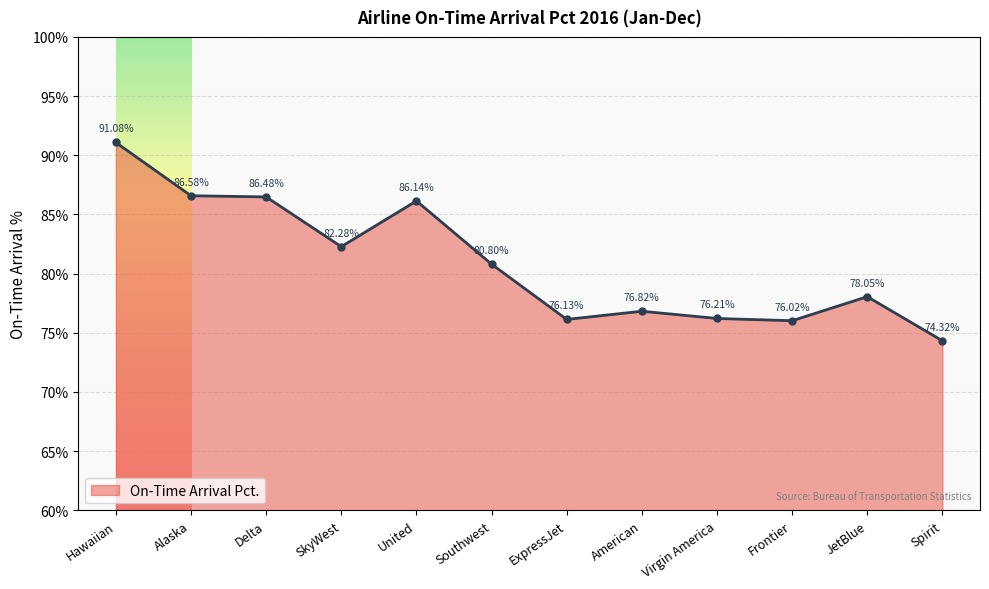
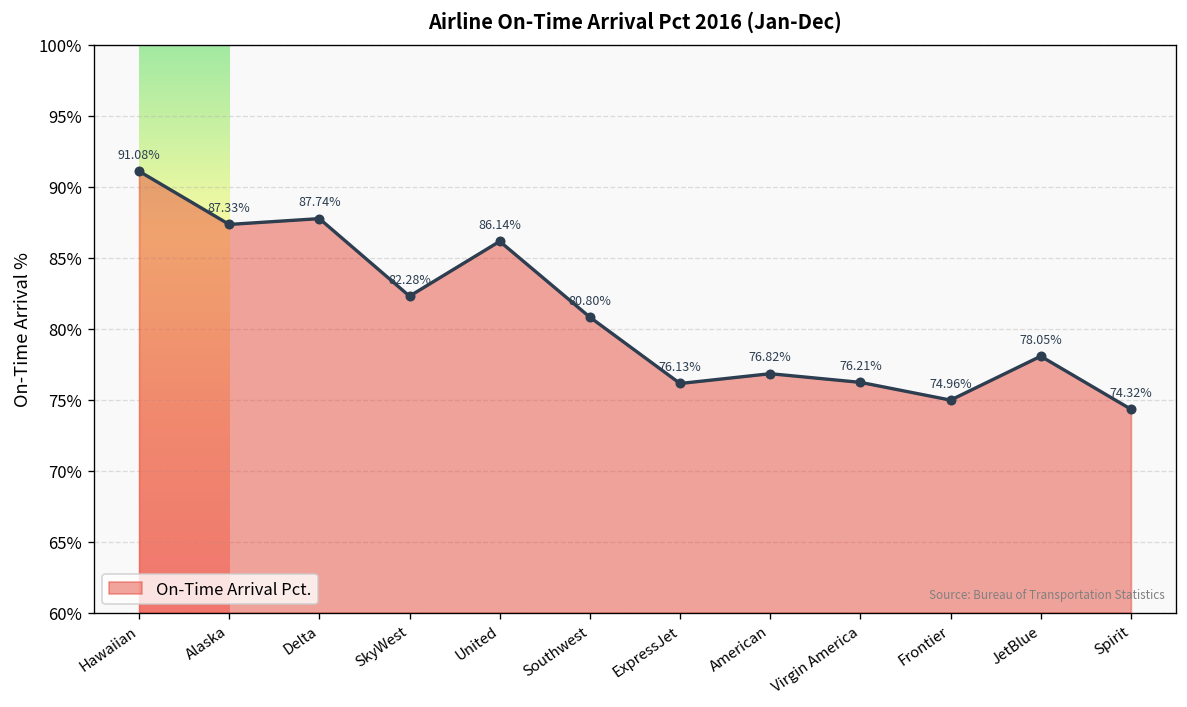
Alaska: 86.58% -> 87.33%
Delta: 86.48% -> 87.74%
Frontier: 76.02% -> 74.96%
